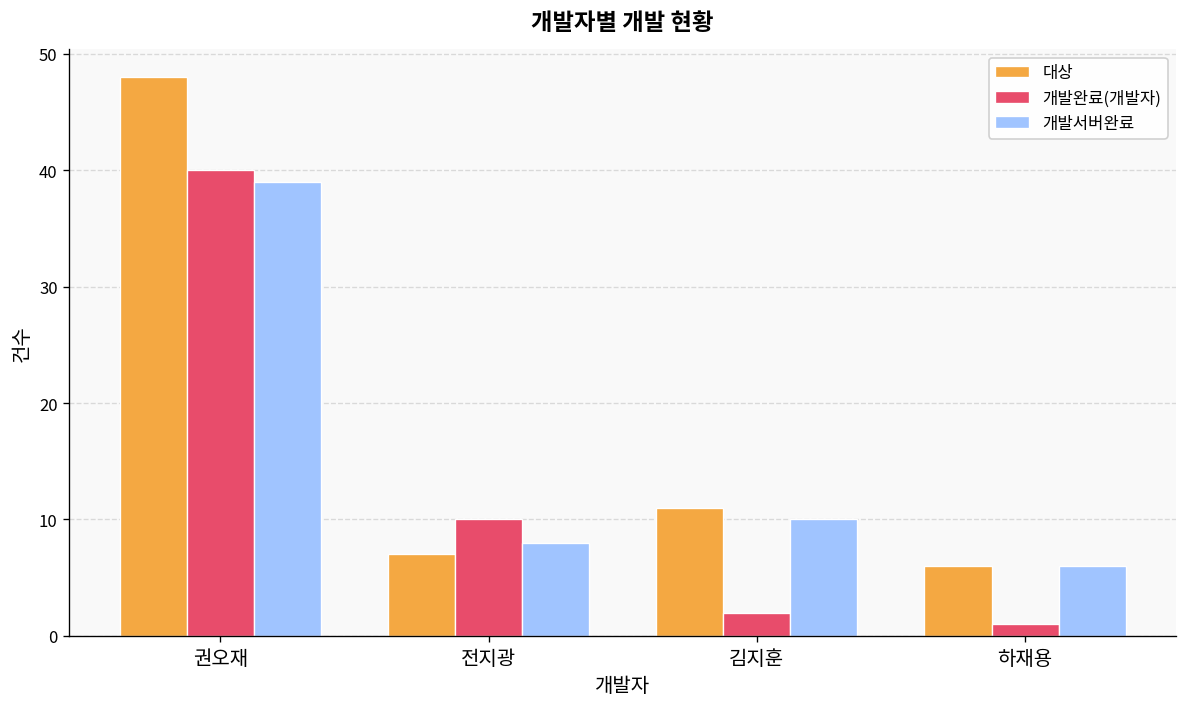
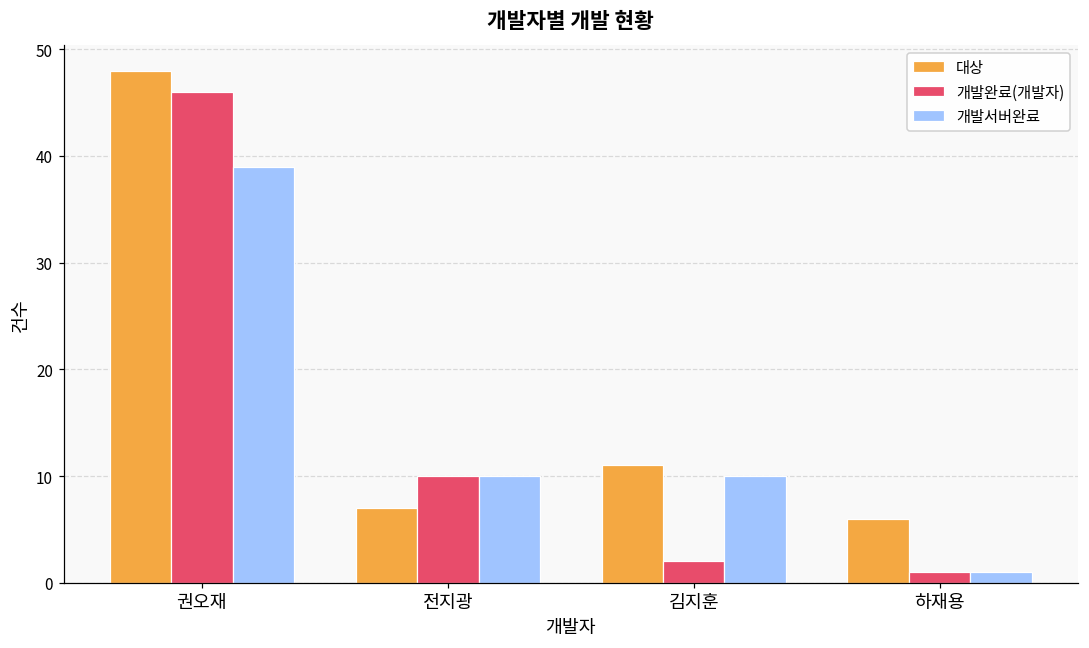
개발완료(개발자), 권오재: 40 -> 46
개발서버완료, 전지광: 8 -> 10
개발서버완료, 하재용: 6 -> 1
